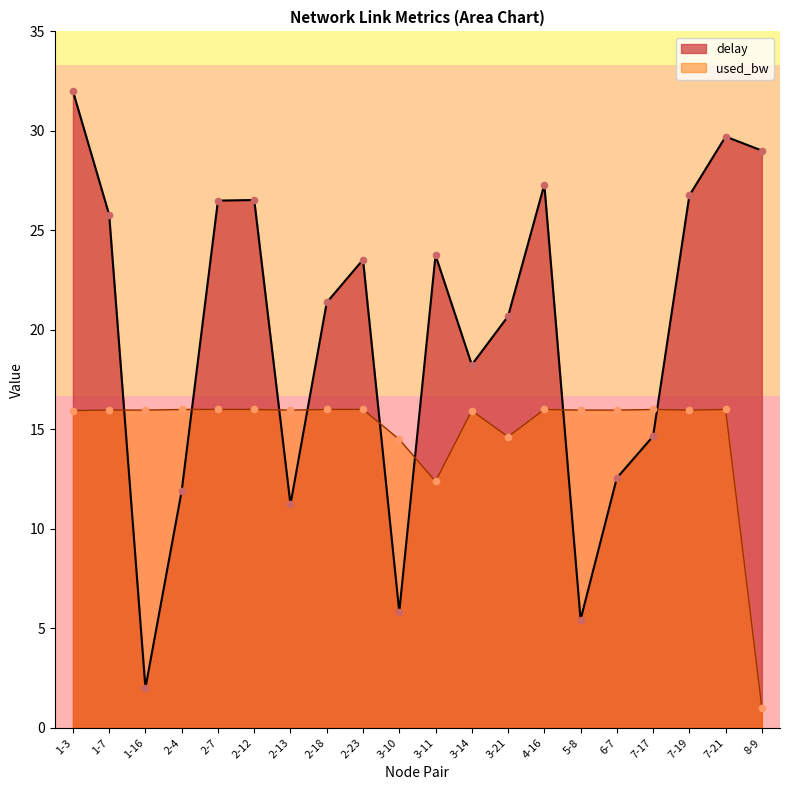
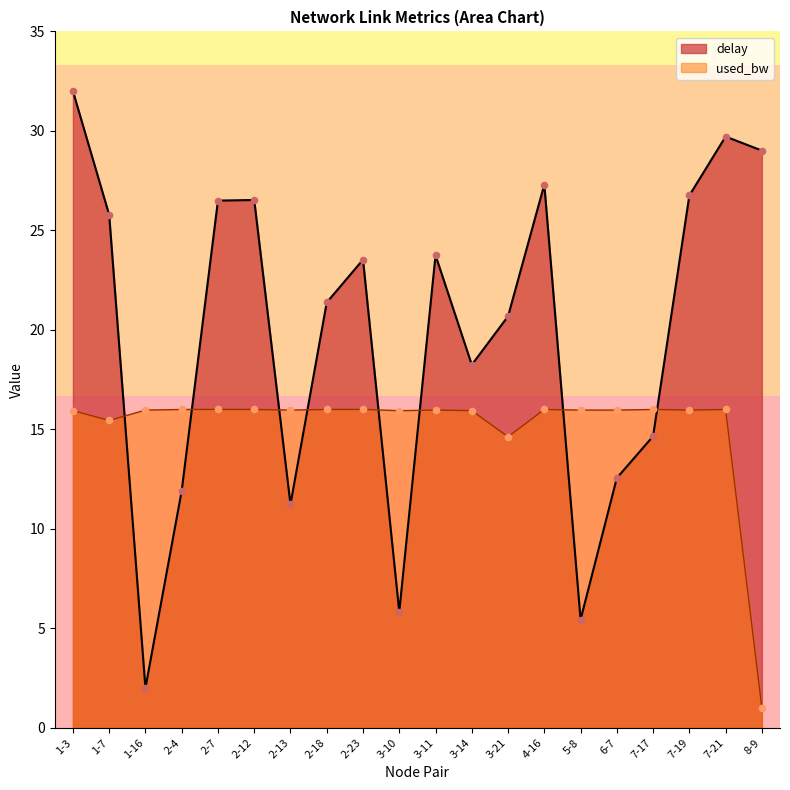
used_bw, 1-7: 16.0 -> 15.4
used_bw, 3-10: 14.5 -> 15.9
used_bw, 3-11: 12.4 -> 16.0
